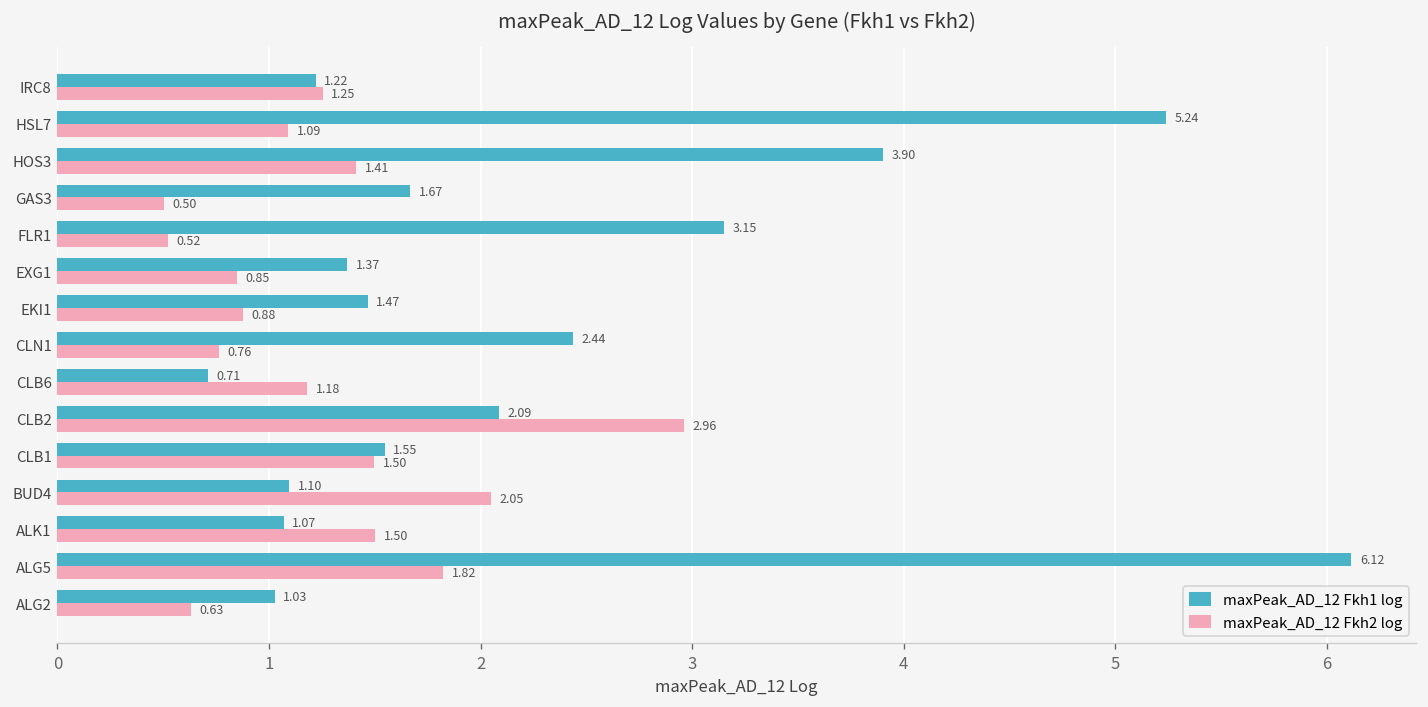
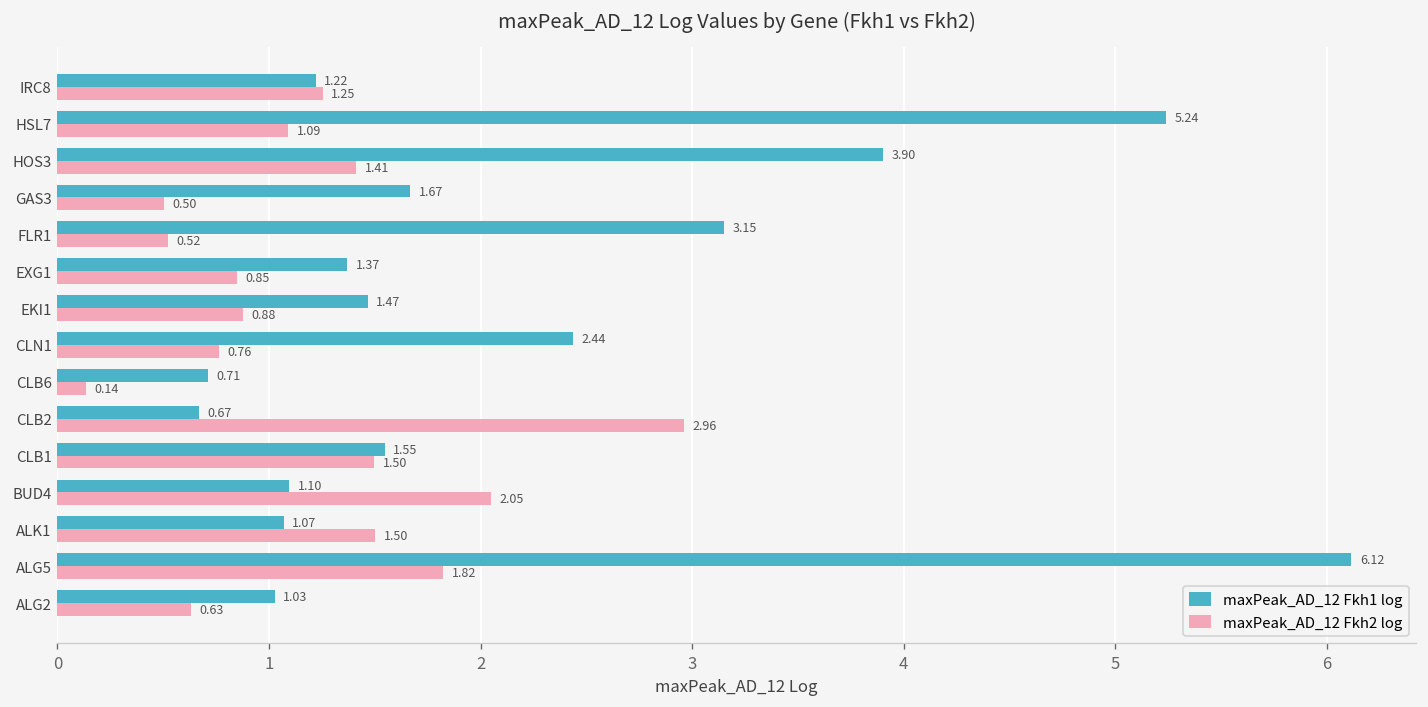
maxPeak_AD_12 Fkh2 log, CLB6: 1.18 -> 0.14
maxPeak_AD_12 Fkh1 log, CLB2: 2.09 -> 0.67
